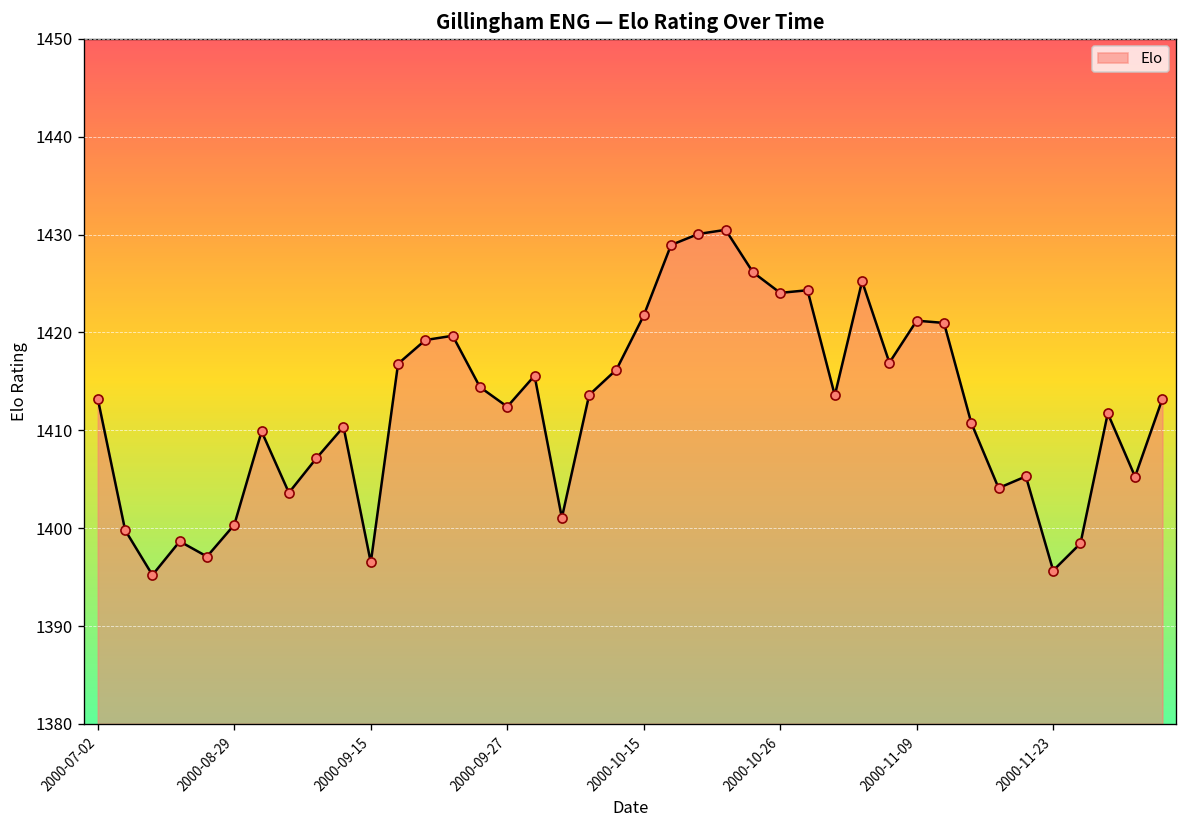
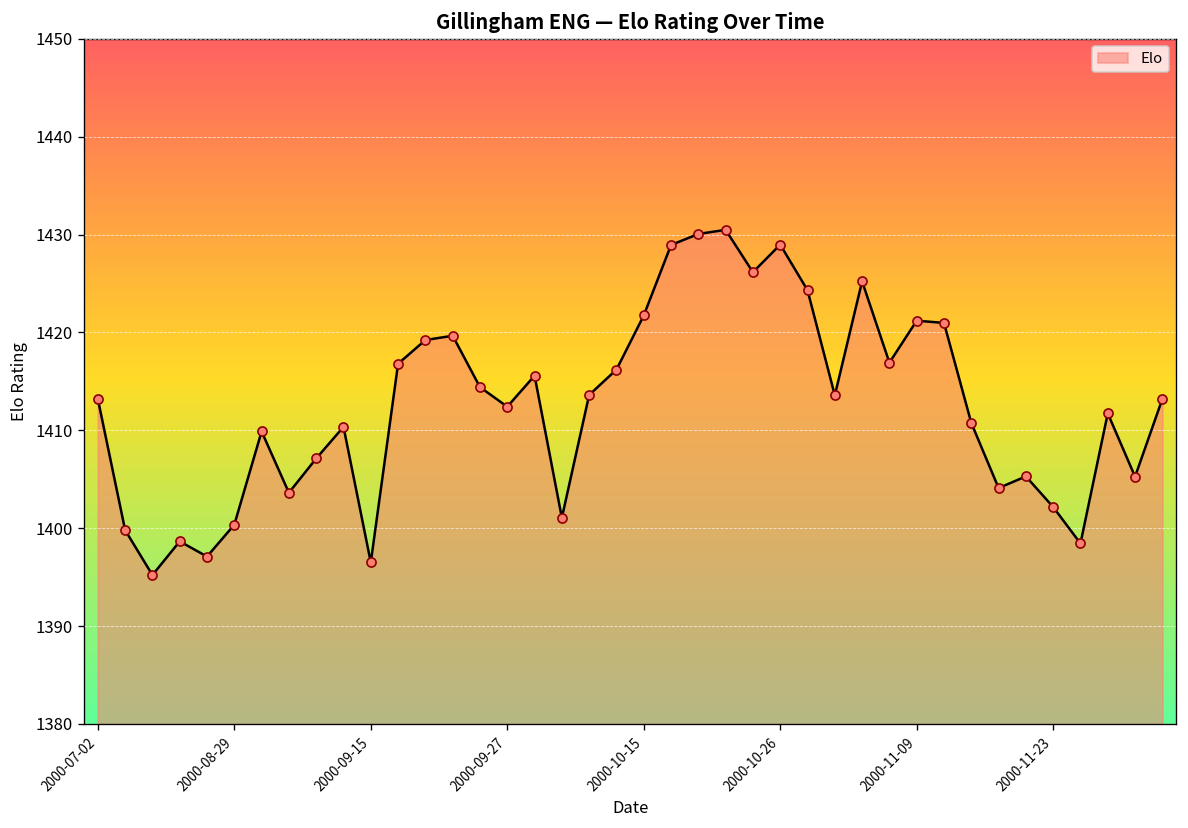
2000-10-26: 1424 -> 1429
2000-11-23: 1396 -> 1402
